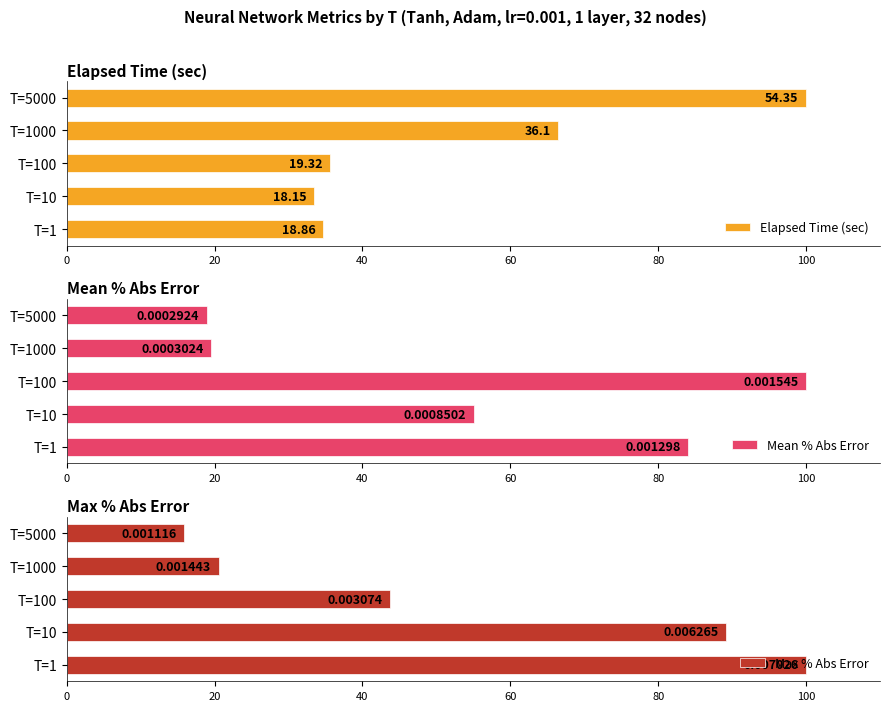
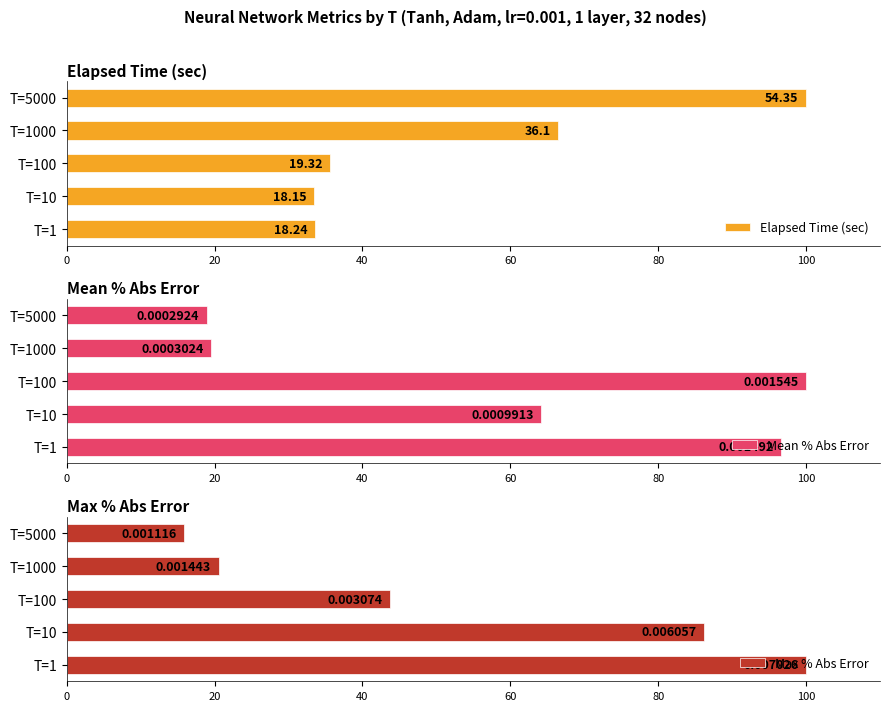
Elapsed Time (sec), T=1: 18.86 -> 18.24
Mean % Abs Error, T=10: 0.0008502 -> 0.0009913
Mean % Abs Error, T=1: 0.001298 -> 0.001492
Max % Abs Error, T=10: 0.006265 -> 0.006057
